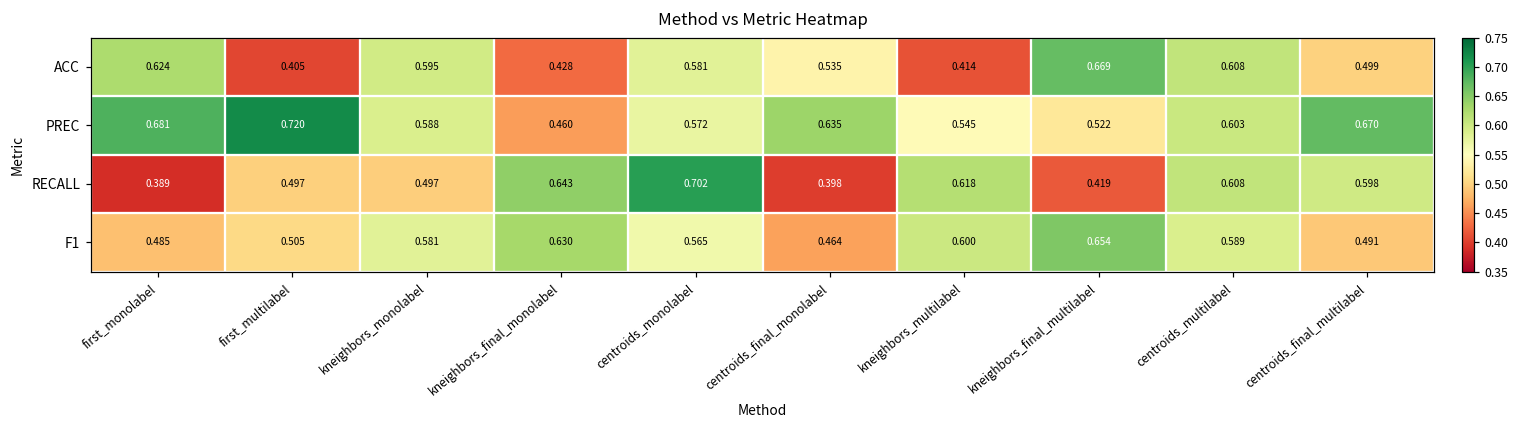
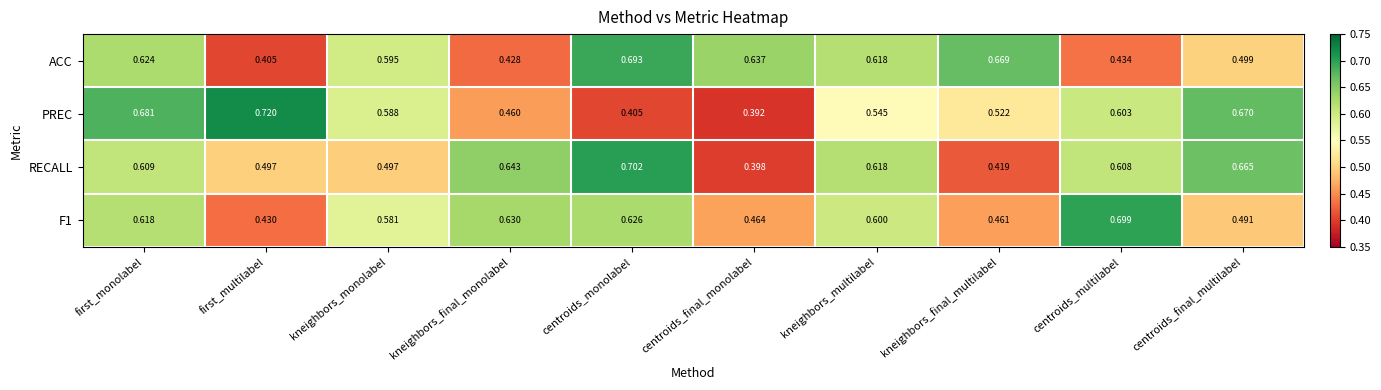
ACC, centroids_monolabel: 0.581 -> 0.693
ACC, centroids_final_monolabel: 0.535 -> 0.637
ACC, kneighbors_multilabel: 0.414 -> 0.618
ACC, centroids_multilabel: 0.608 -> 0.434
PREC, centroids_monolabel: 0.572 -> 0.405
PREC, centroids_final_monolabel: 0.635 -> 0.392
RECALL, first_monolabel: 0.389 -> 0.609
RECALL, centroids_final_multilabel: 0.598 -> 0.665
F1, first_monolabel: 0.485 -> 0.618
F1, first_multilabel: 0.505 -> 0.430
F1, centroids_monolabel: 0.565 -> 0.626
F1, kneighbors_final_multilabel: 0.654 -> 0.461
F1, centroids_multilabel: 0.589 -> 0.699
